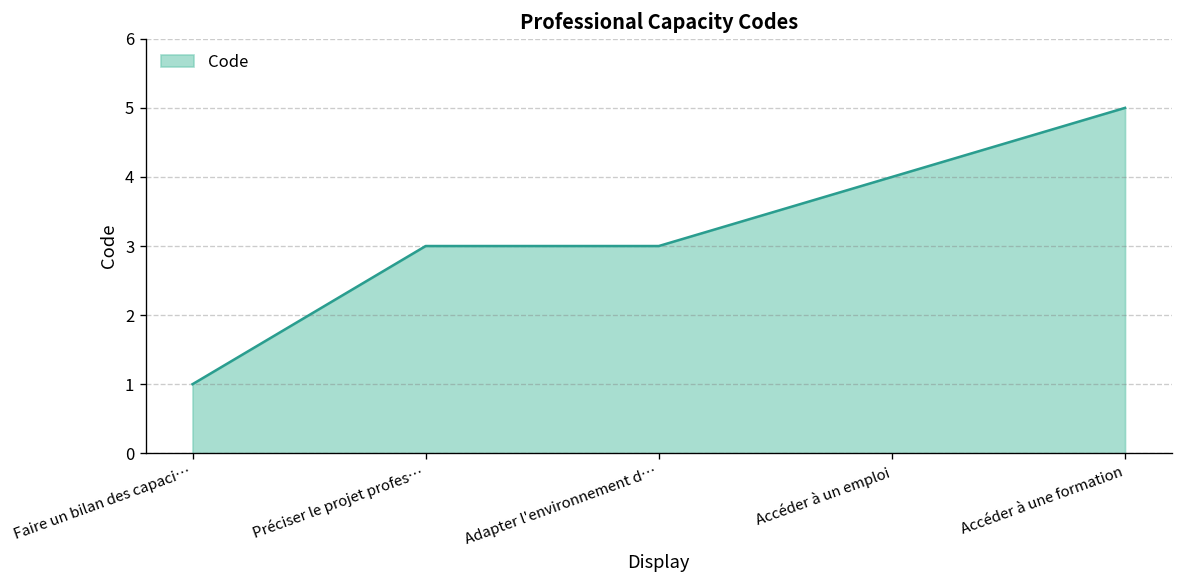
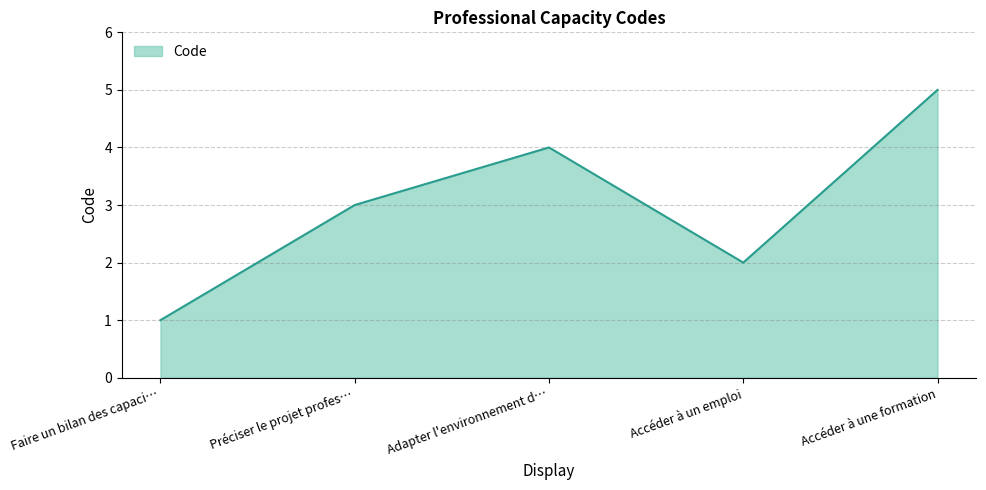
Adapter l'environnement d…: 3 -> 4
Accéder à un emploi: 4 -> 2
